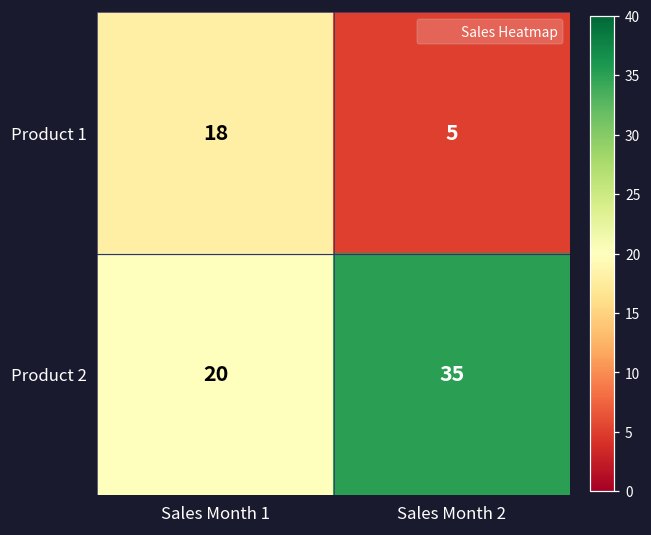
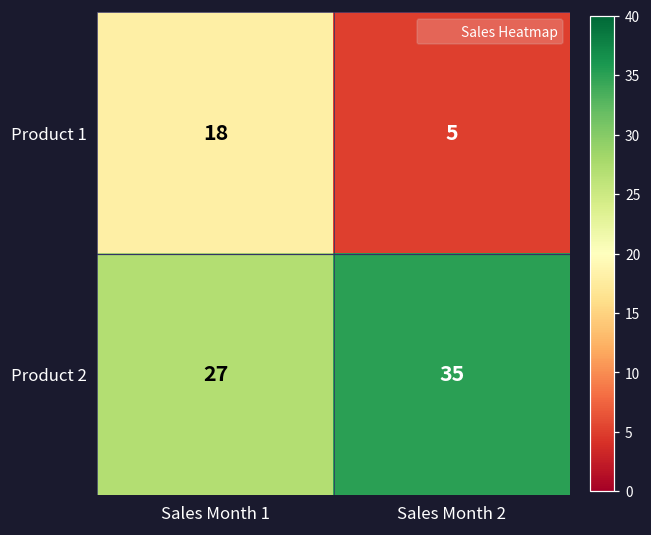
Product 2, Sales Month 1: 20 -> 27
